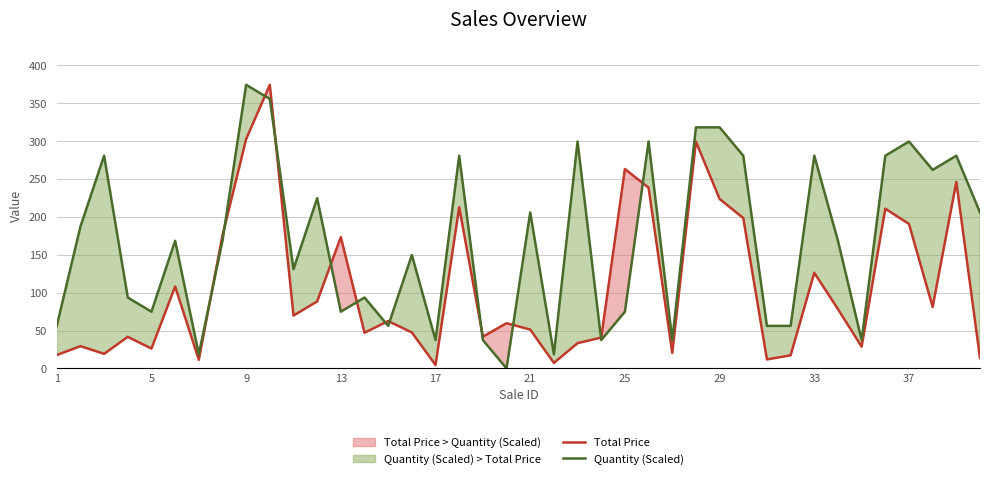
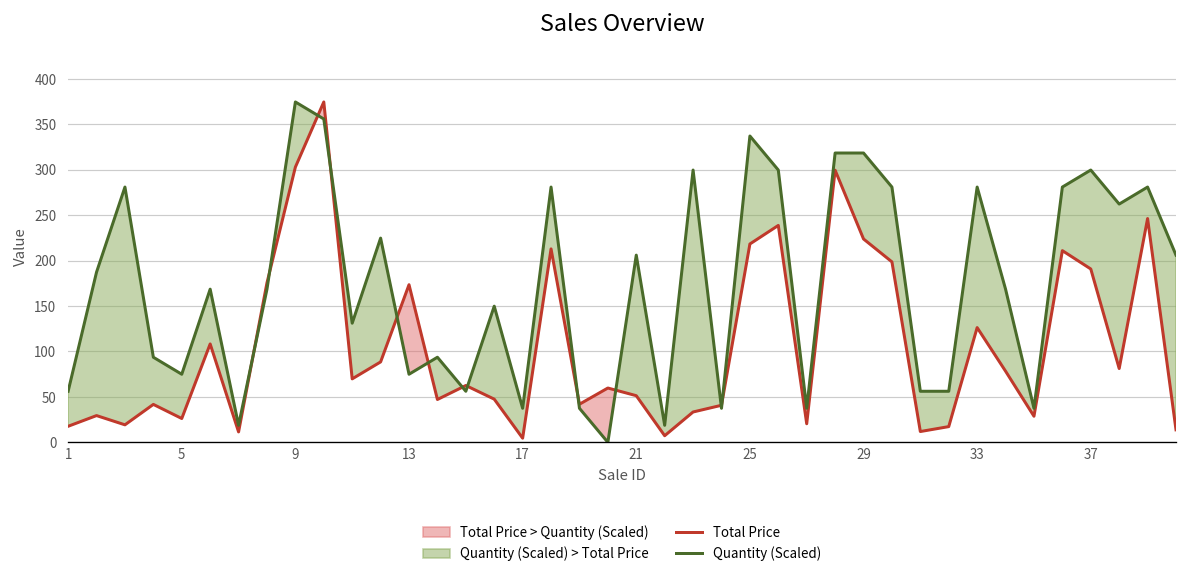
Total Price, 25: 260 -> 220
Quantity (Scaled), 25: 70 -> 340
